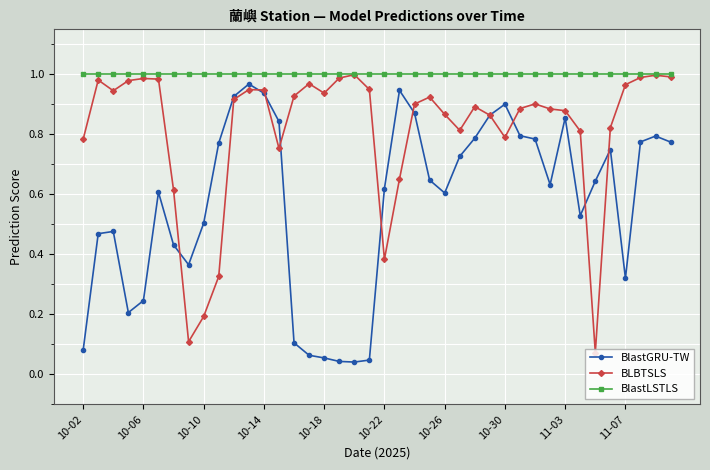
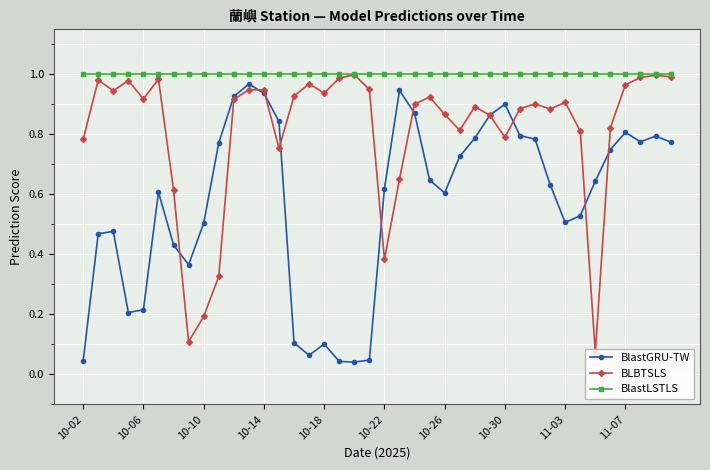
BlastGRU-TW, 10-02: 0.08 -> 0.04
BlastGRU-TW, 10-06: 0.25 -> 0.22
BLBTSLS, 10-06: 0.99 -> 0.92
BlastGRU-TW, 10-18: 0.05 -> 0.10
BlastGRU-TW, 11-03: 0.86 -> 0.51
BLBTSLS, 11-03: 0.88 -> 0.91
BlastGRU-TW, 11-07: 0.32 -> 0.81
